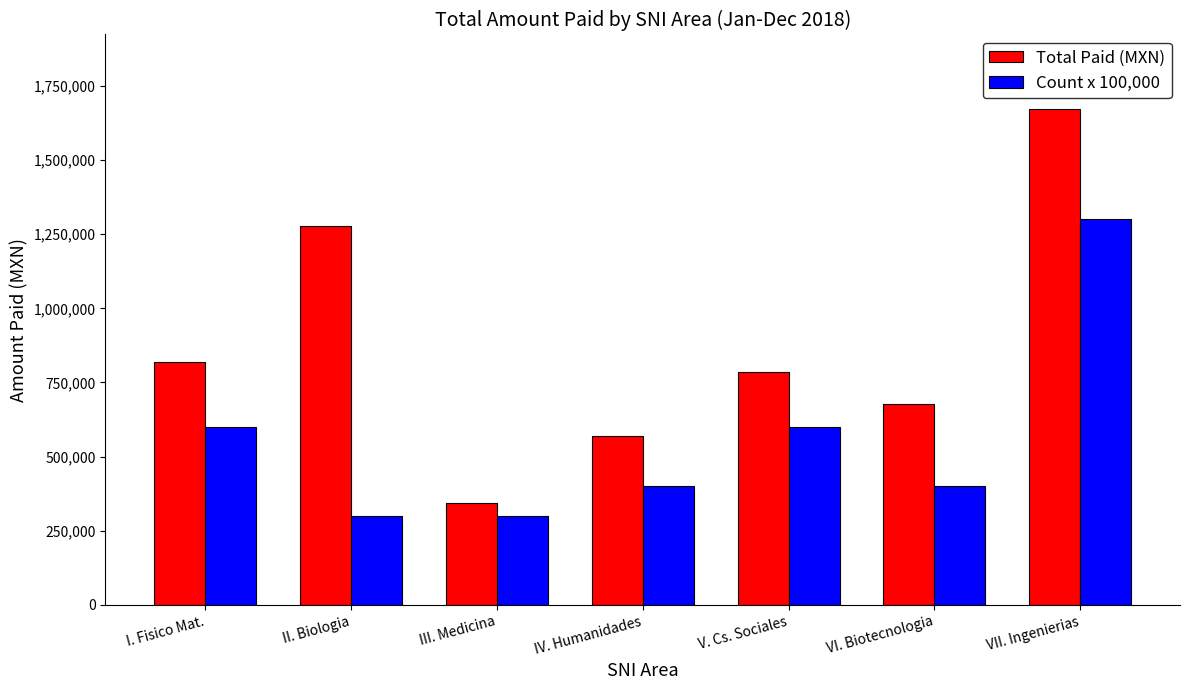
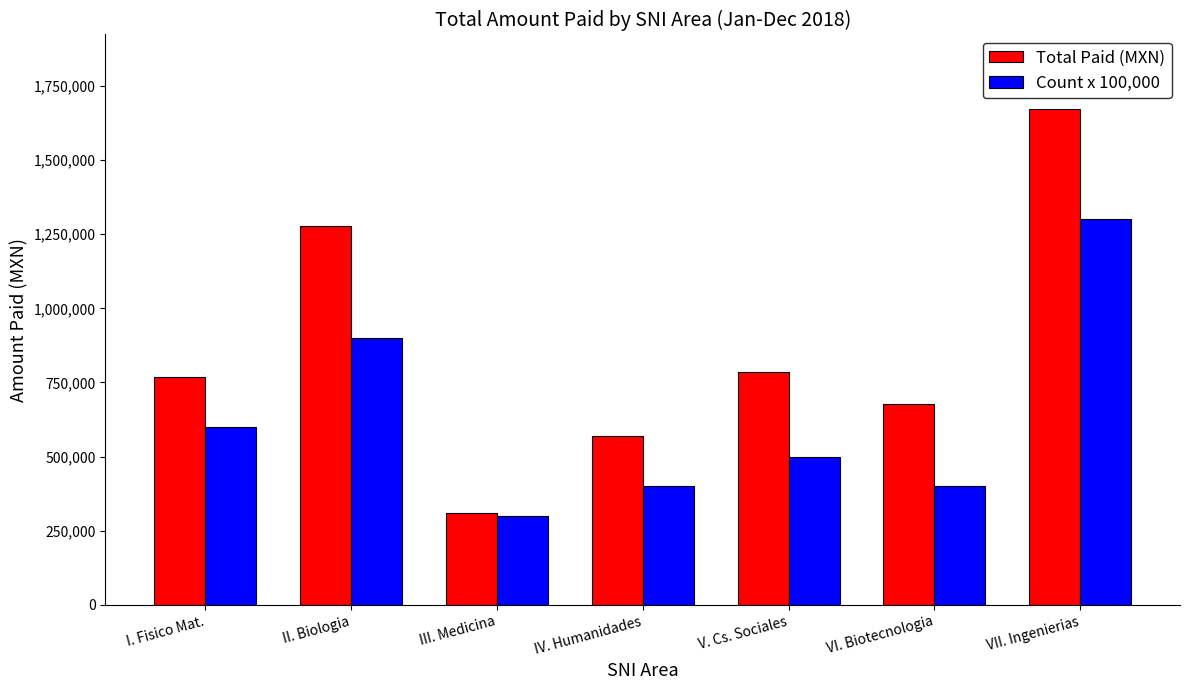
Total Paid (MXN), I. Fisico Mat.: 820,000 -> 770,000
Count x 100,000, II. Biologia: 300,000 -> 900,000
Total Paid (MXN), III. Medicina: 350,000 -> 310,000
Count x 100,000, V. Cs. Sociales: 600,000 -> 500,000
